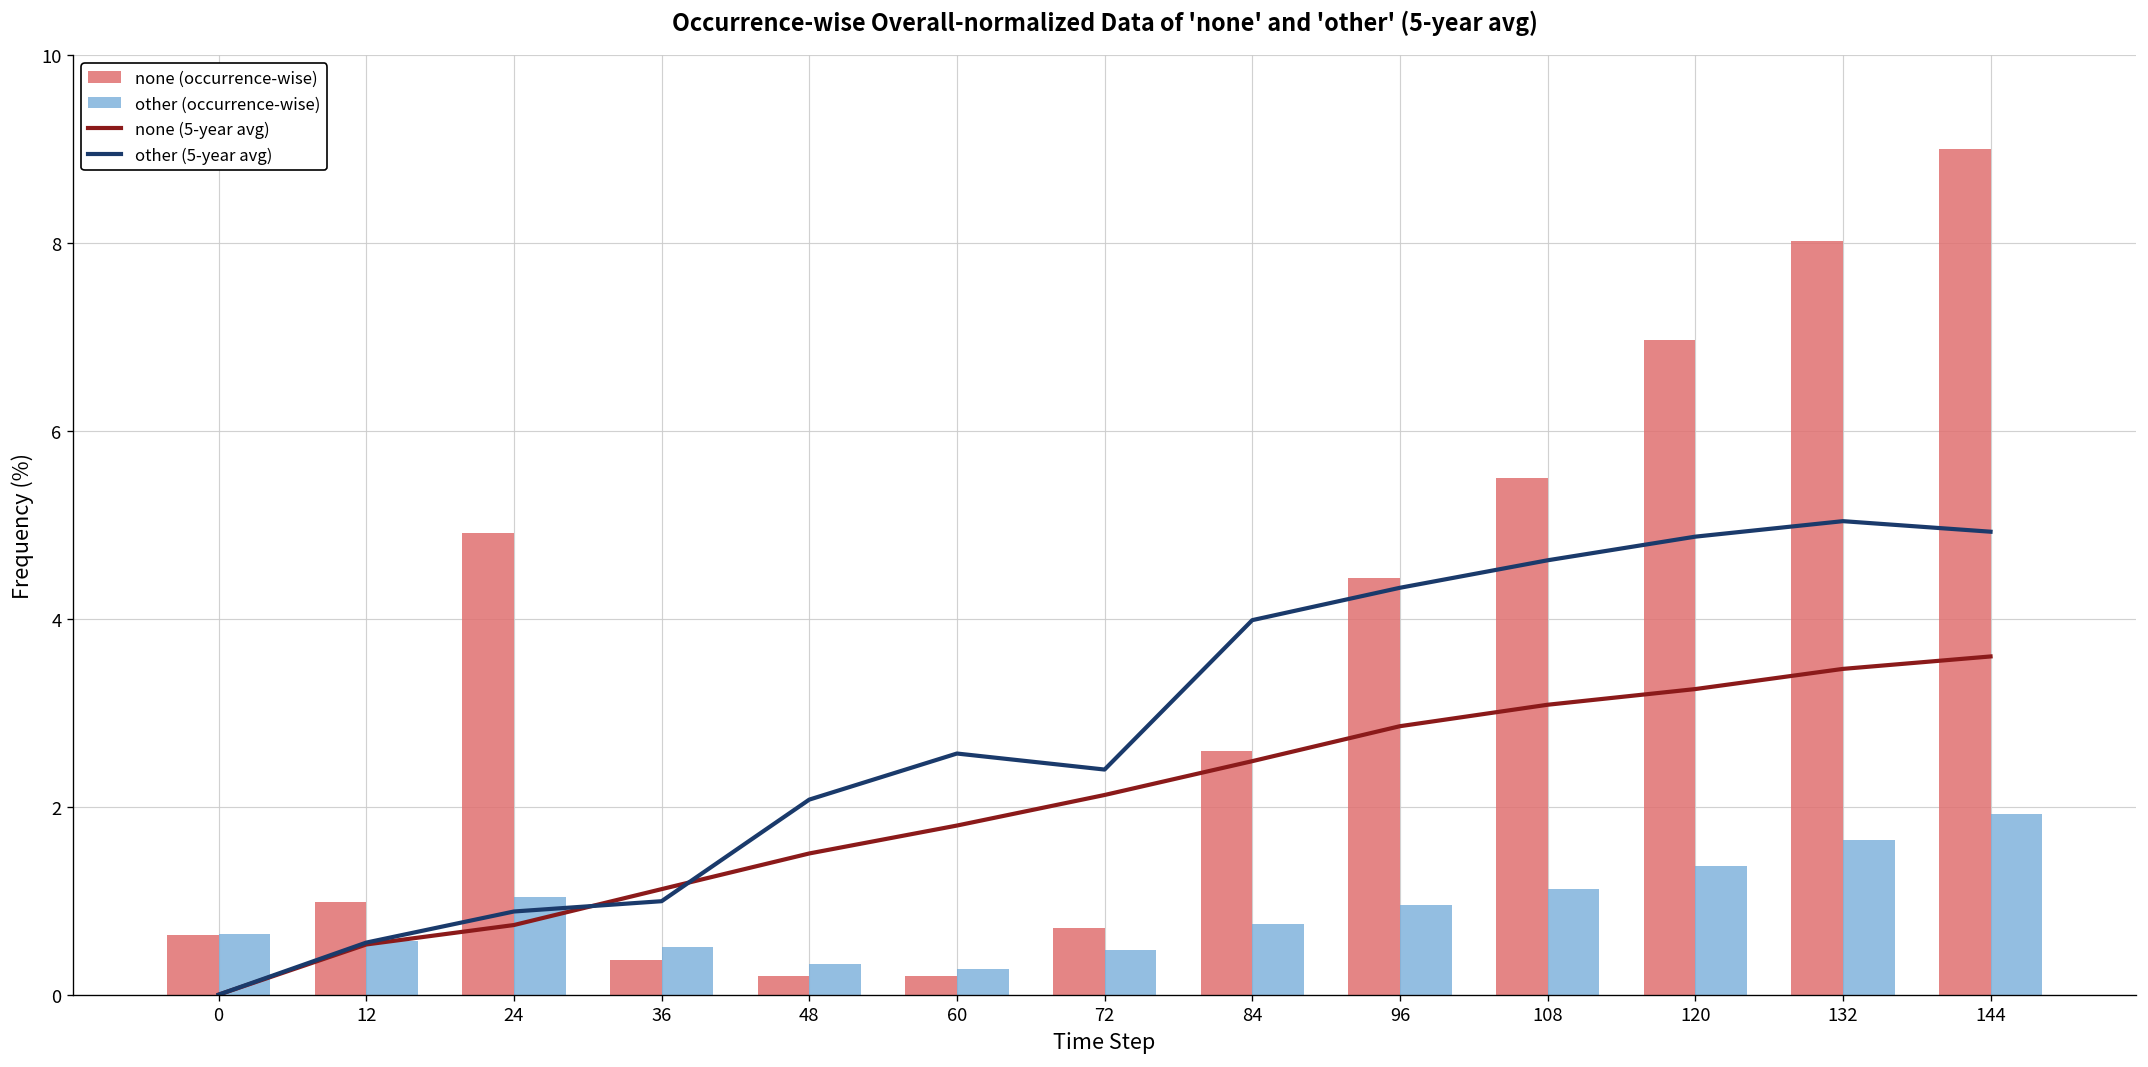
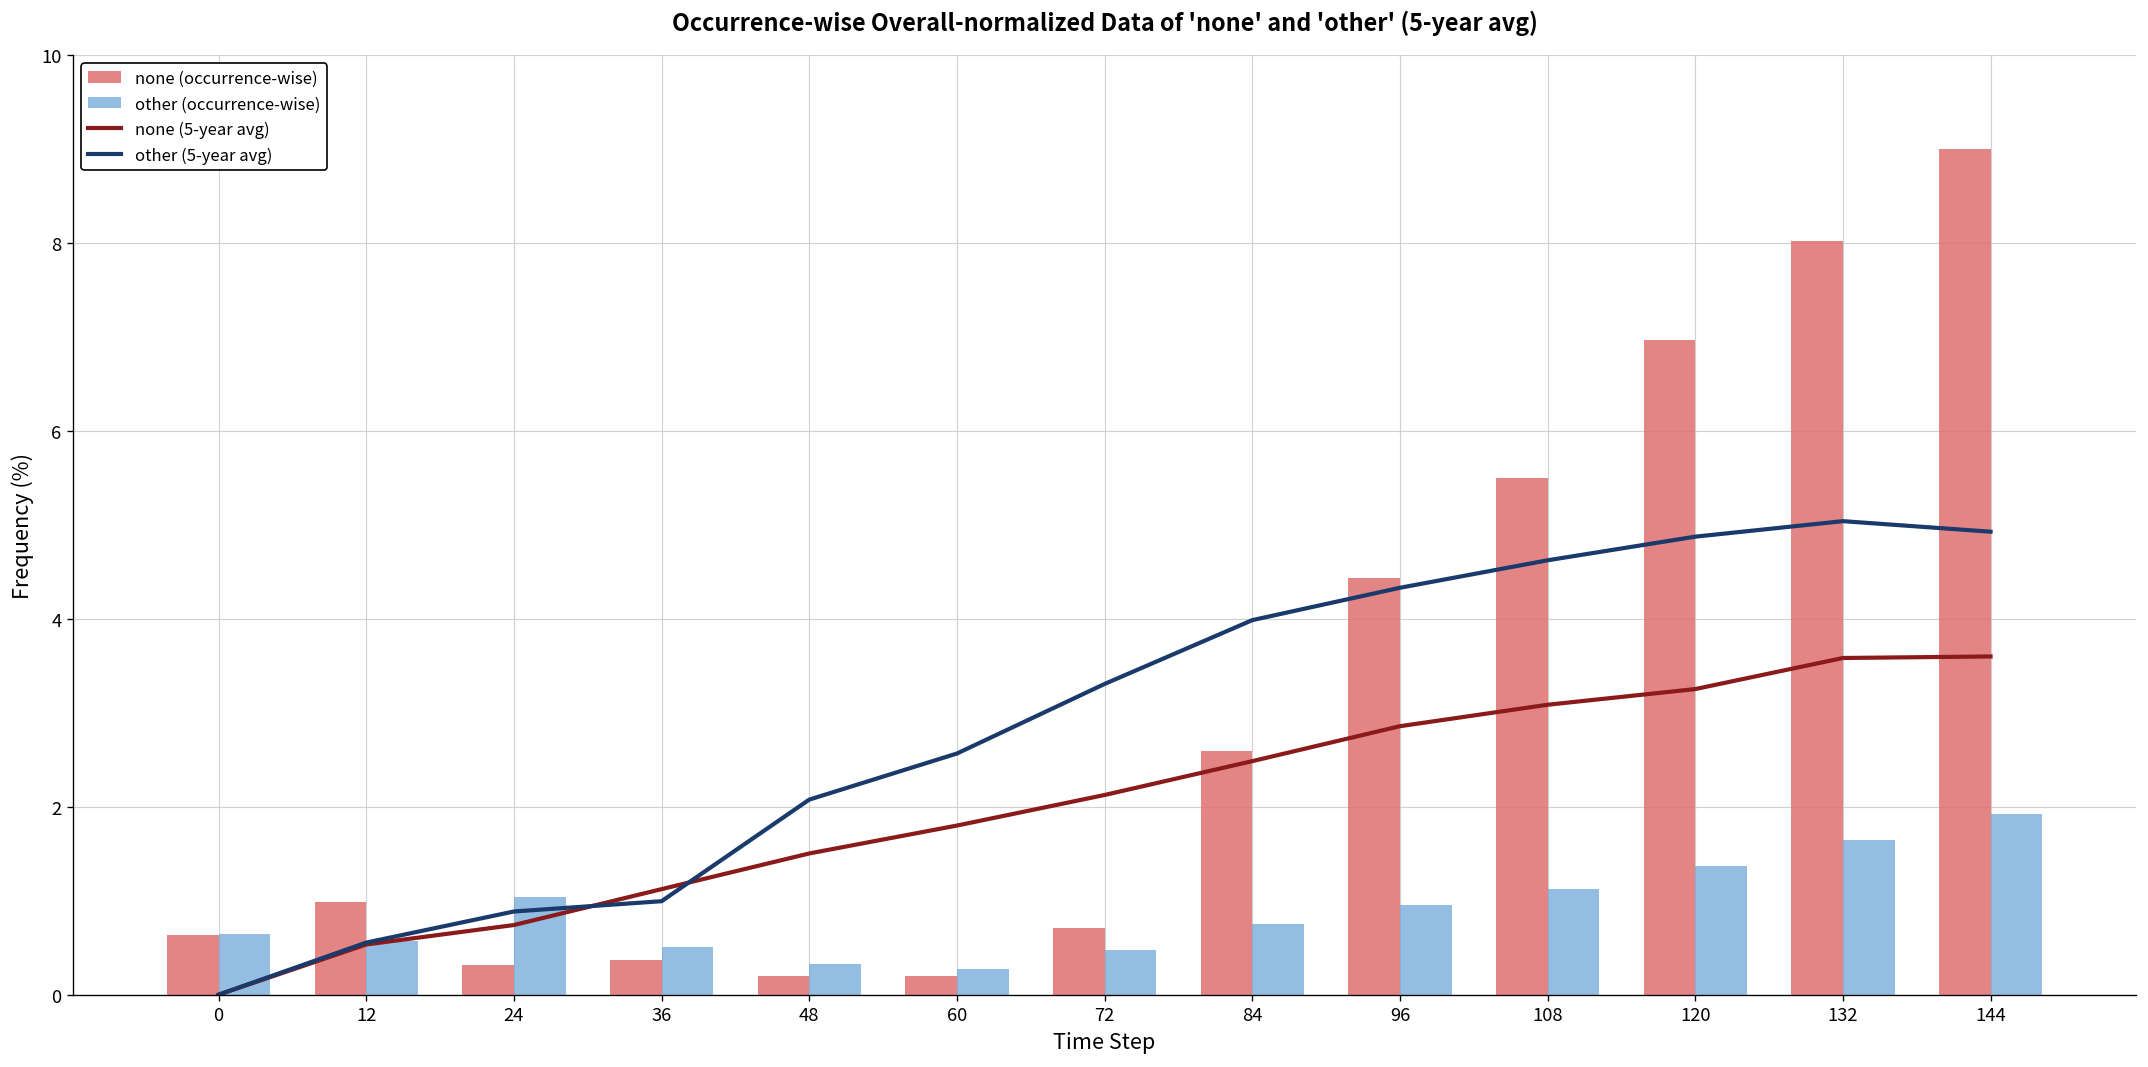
none (occurrence-wise), 24: 4.9 -> 0.3
other (5-year avg), 72: 2.4 -> 3.3
none (5-year avg), 132: 3.5 -> 3.6
